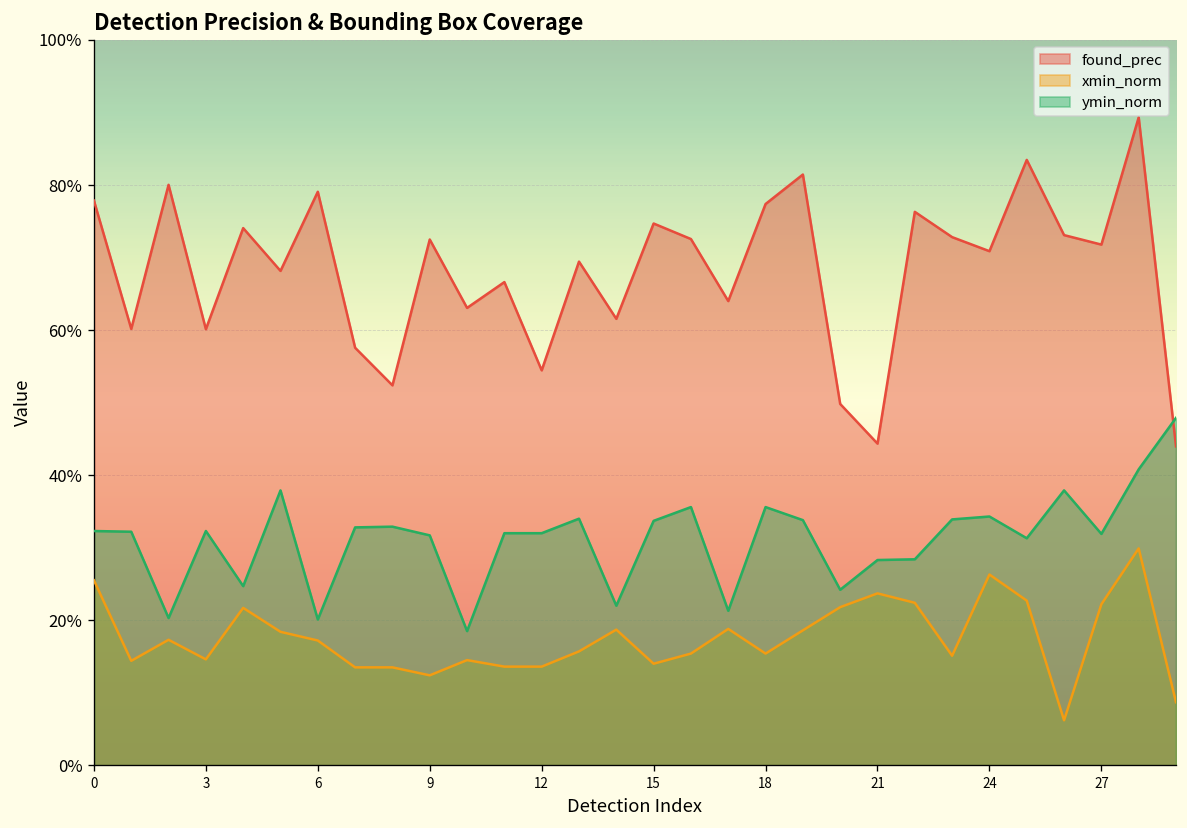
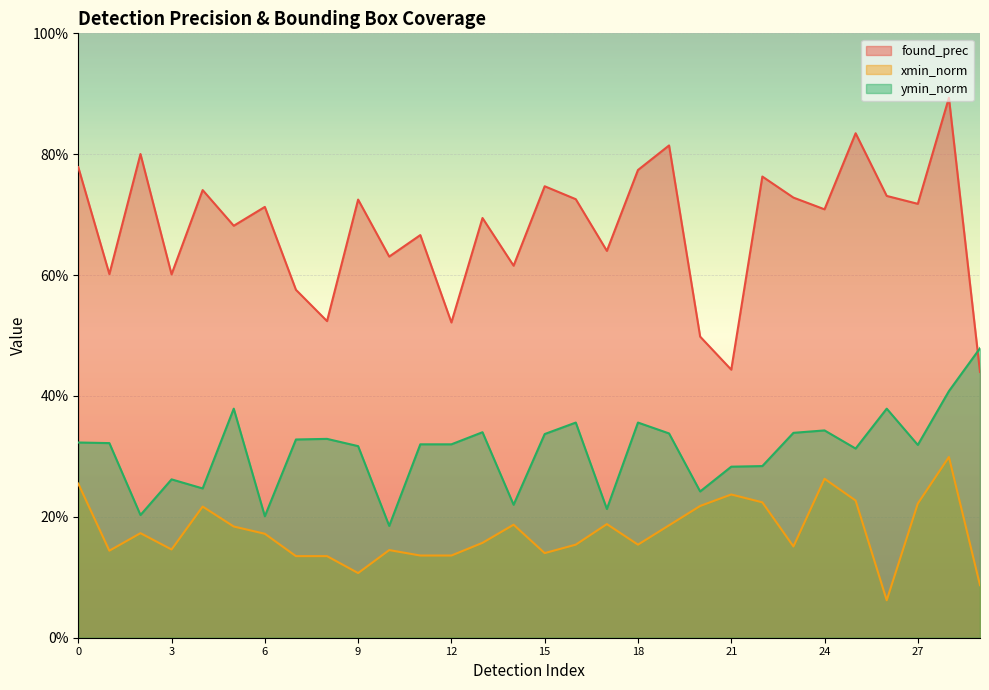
ymin_norm, 3: 32% -> 26%
found_prec, 6: 79% -> 71%
xmin_norm, 9: 12% -> 11%
found_prec, 12: 54% -> 52%
